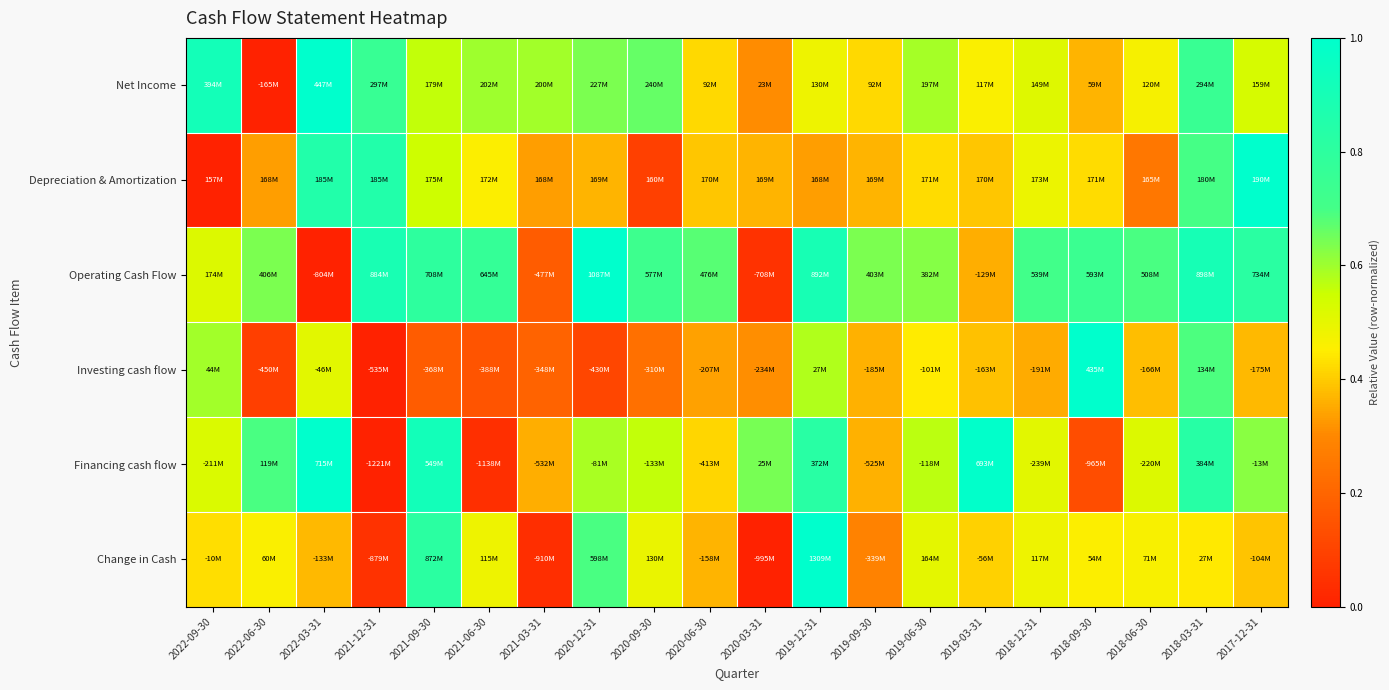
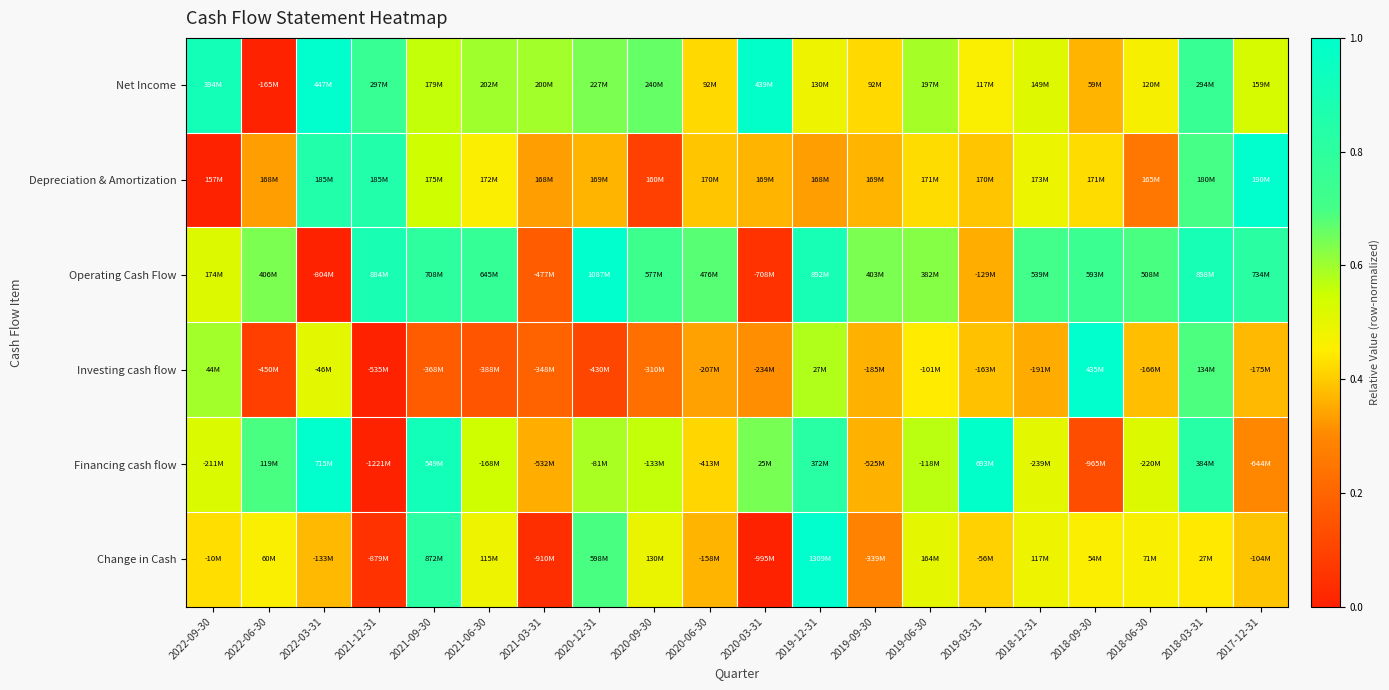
Net Income, 2020-03-31: 23M -> 439M
Financing cash flow, 2021-06-30: -1138M -> -168M
Financing cash flow, 2017-12-31: -13M -> -644M
